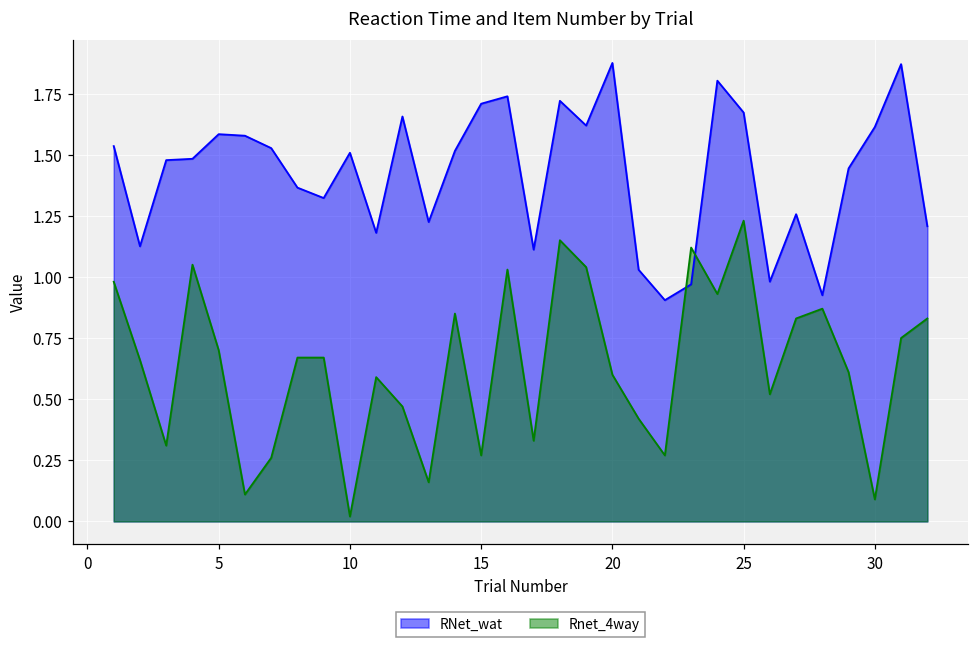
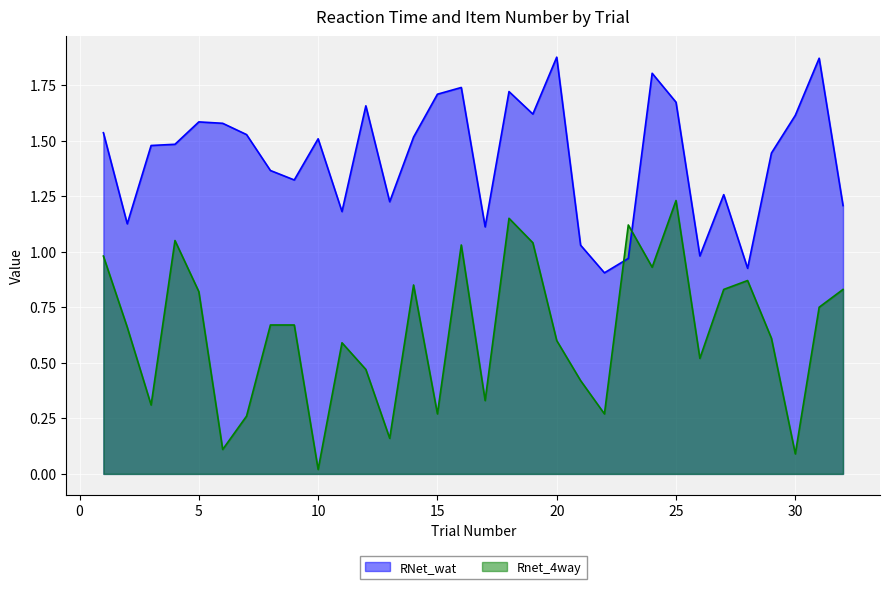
Rnet_4way, 5: 0.70 -> 0.82
